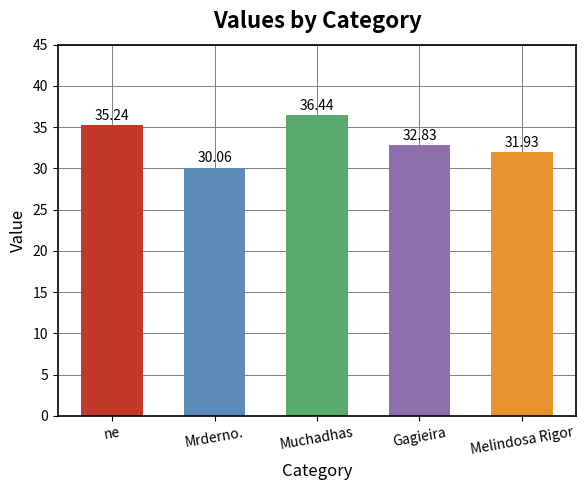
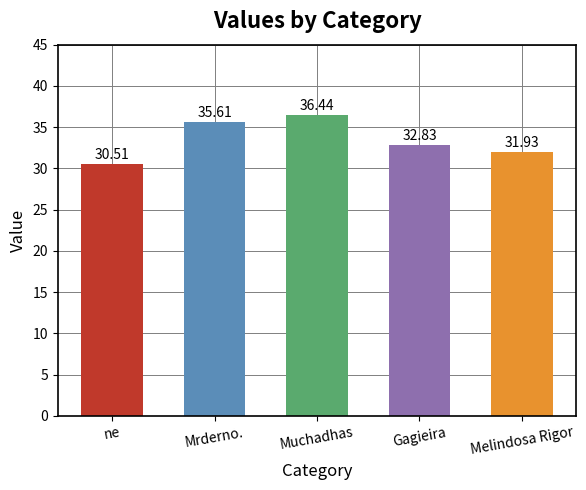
ne: 35.24 -> 30.51
Mrderno.: 30.06 -> 35.61
